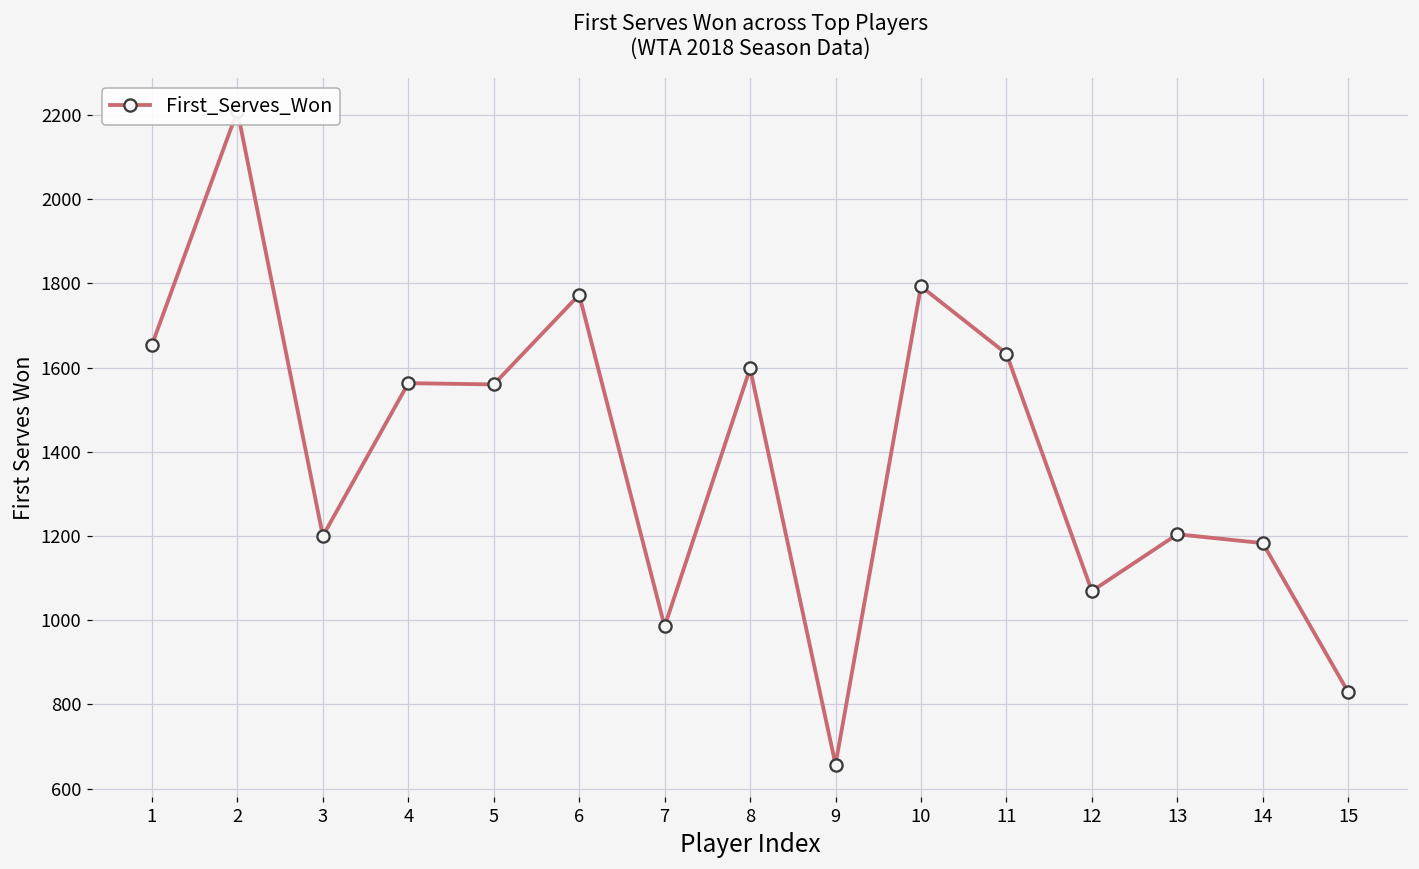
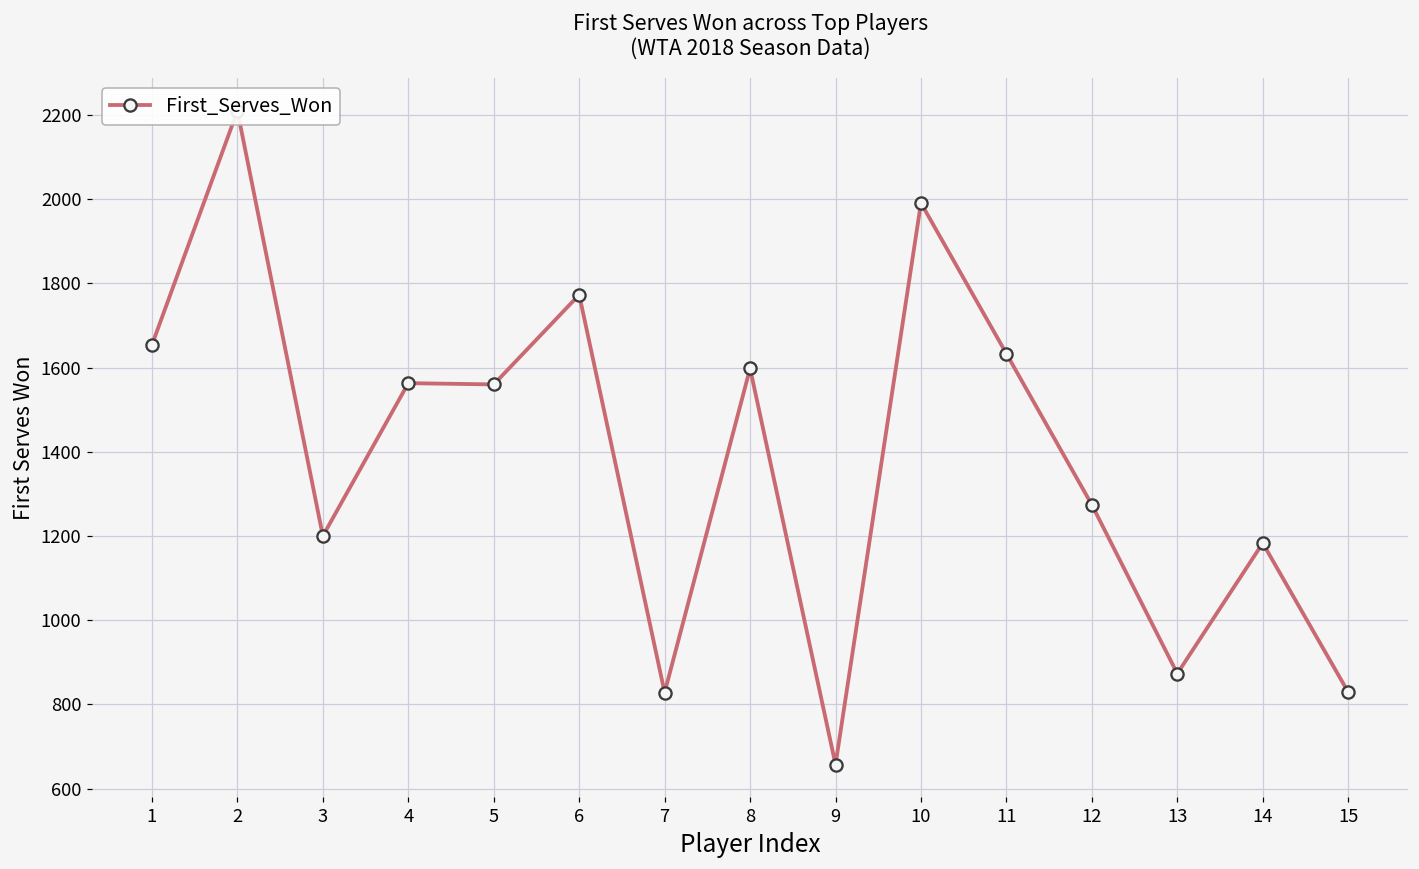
7: 990 -> 830
10: 1790 -> 1990
12: 1070 -> 1270
13: 1200 -> 870
